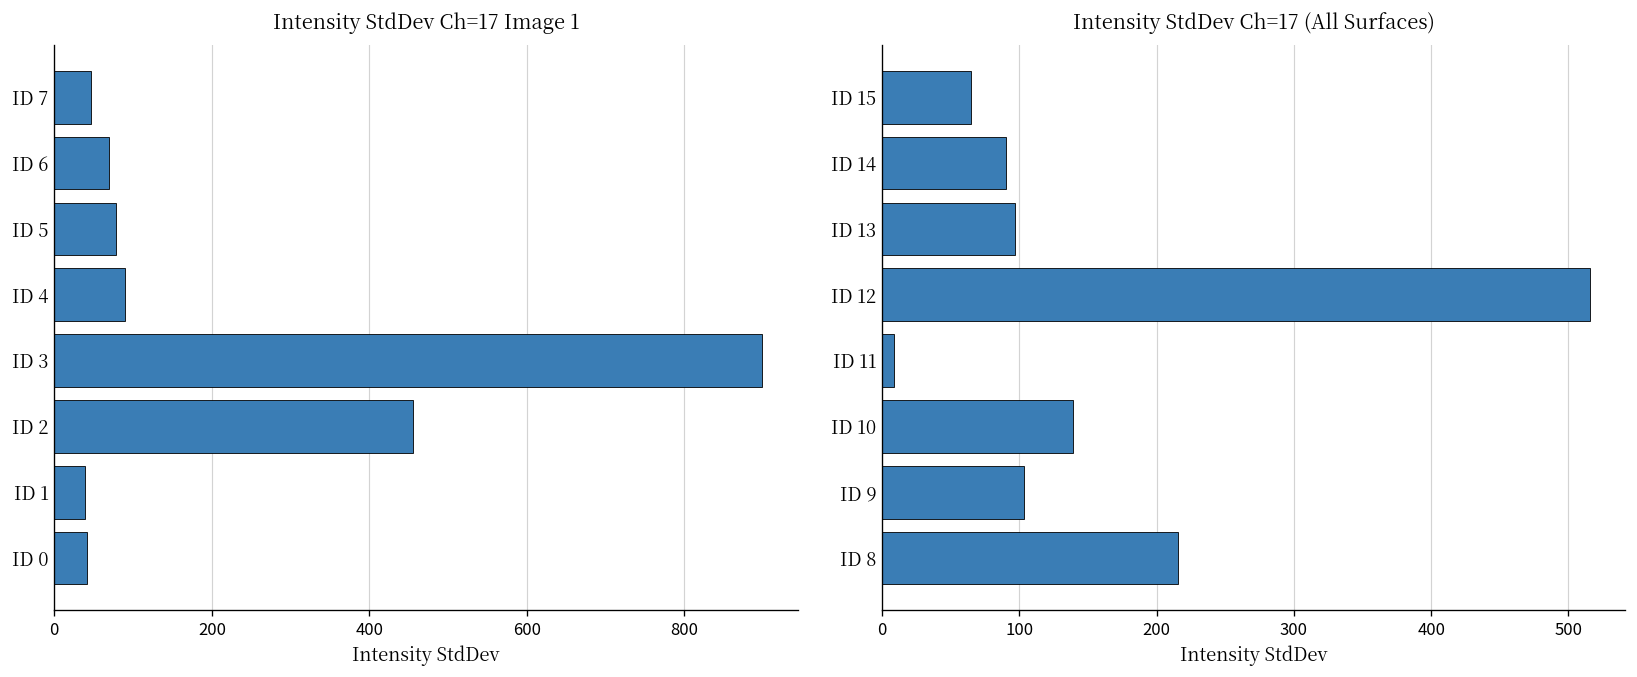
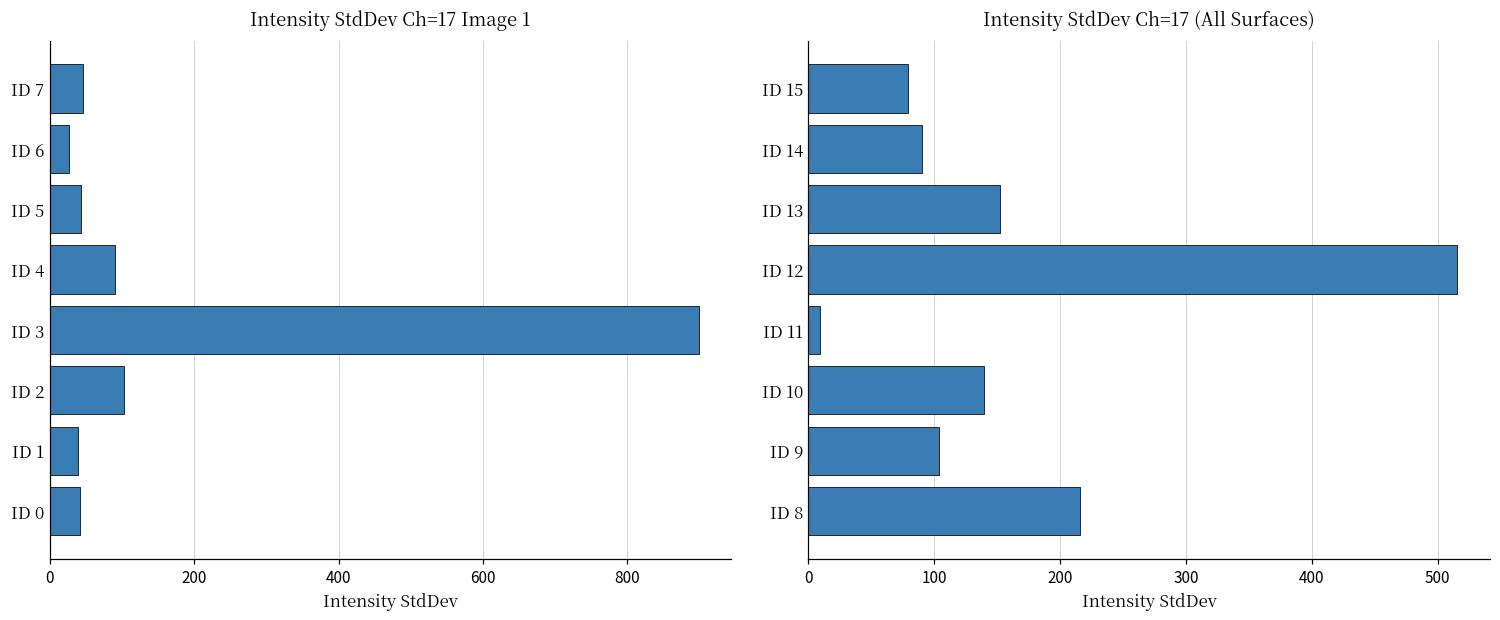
Intensity StdDev Ch=17 Image 1, ID 6: 70 -> 30
Intensity StdDev Ch=17 Image 1, ID 5: 80 -> 40
Intensity StdDev Ch=17 Image 1, ID 2: 450 -> 100
Intensity StdDev Ch=17 (All Surfaces), ID 15: 65 -> 79
Intensity StdDev Ch=17 (All Surfaces), ID 13: 97 -> 152
